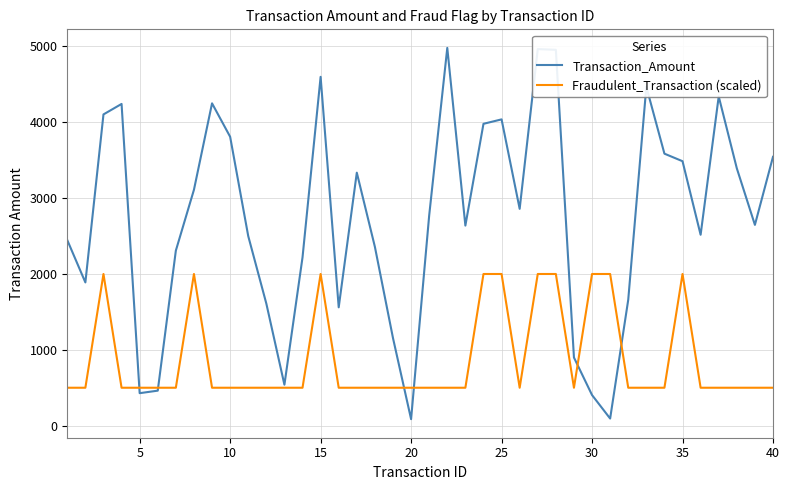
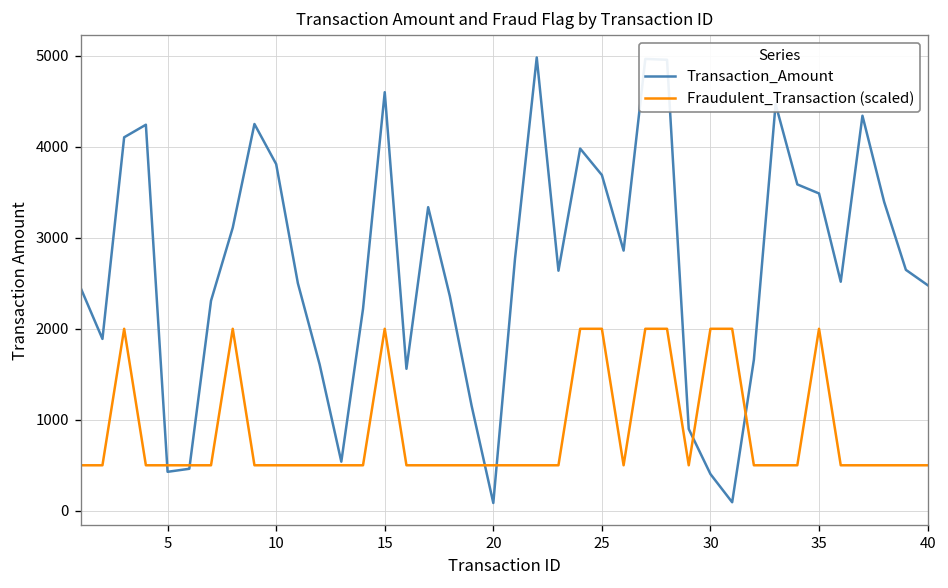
Transaction_Amount, 25: 4000 -> 3700
Transaction_Amount, 40: 3500 -> 2500
